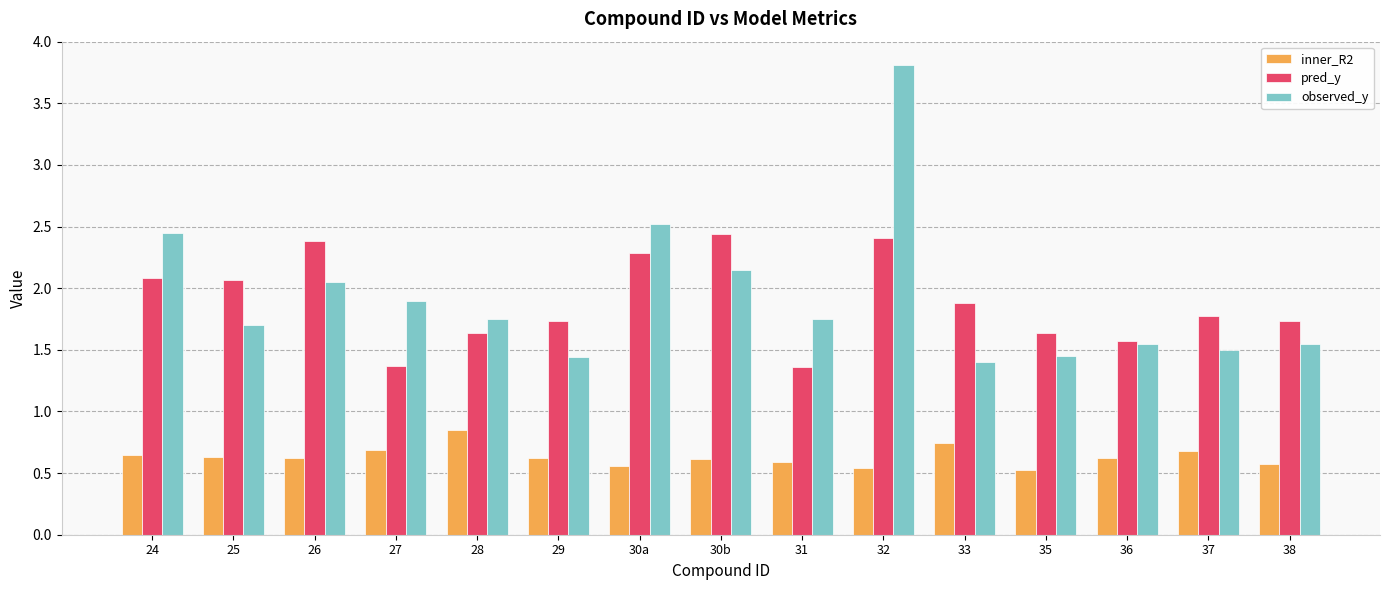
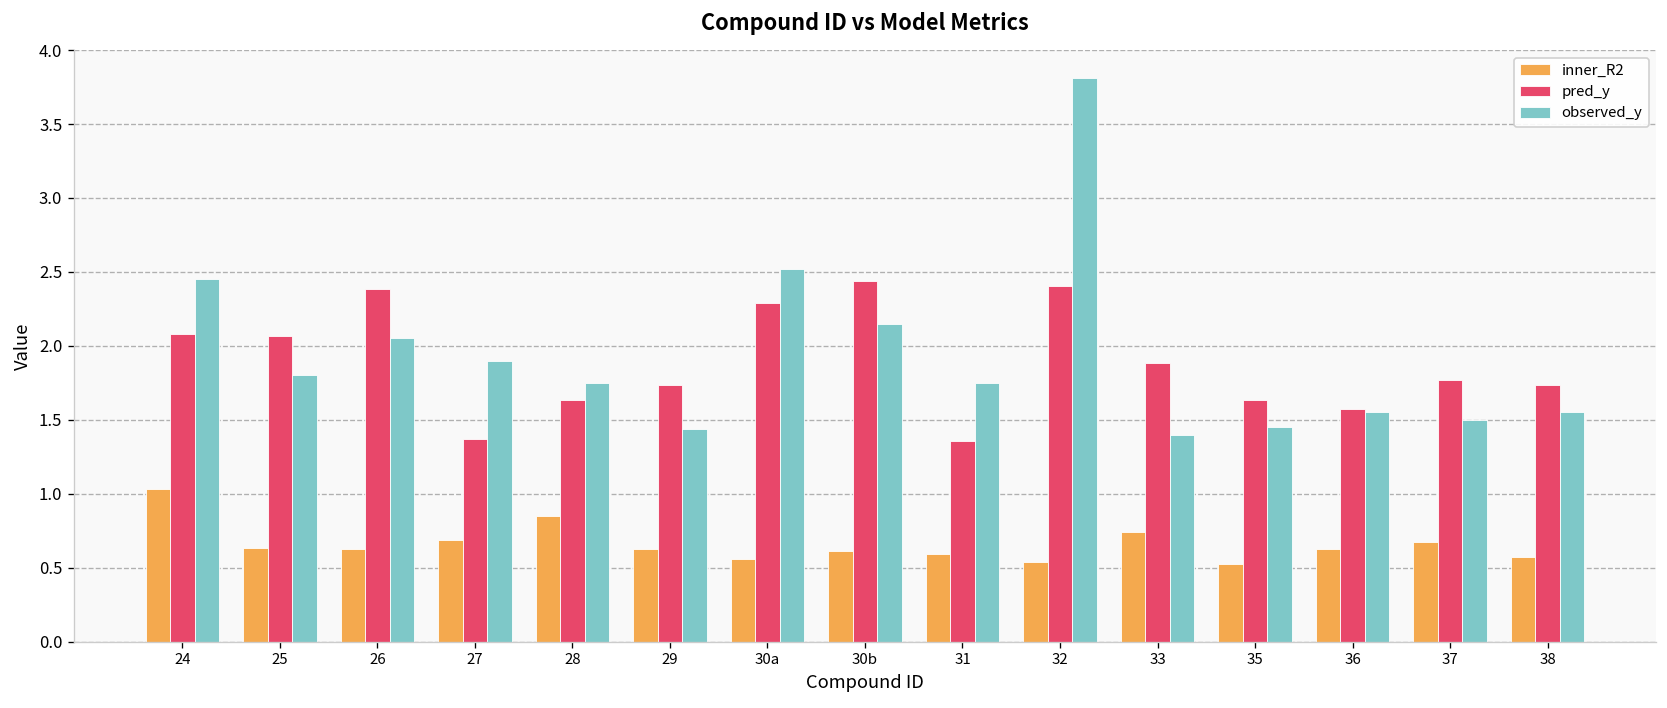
inner_R2, 24: 0.64 -> 1.03
observed_y, 25: 1.7 -> 1.8
